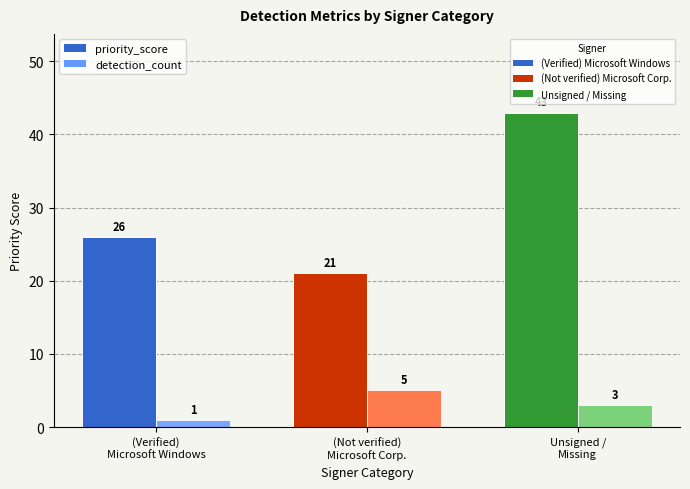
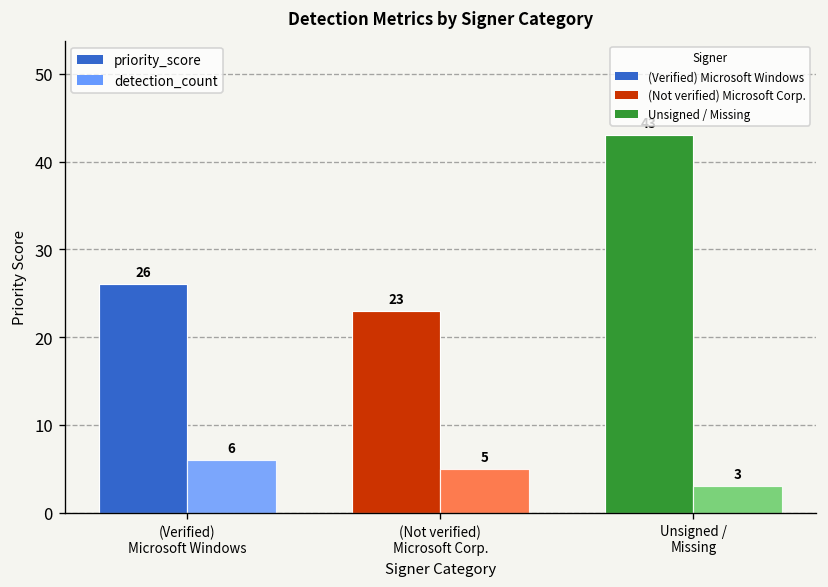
detection_count, (Verified) Microsoft Windows: 1 -> 6
priority_score, (Not verified) Microsoft Corp.: 21 -> 23
